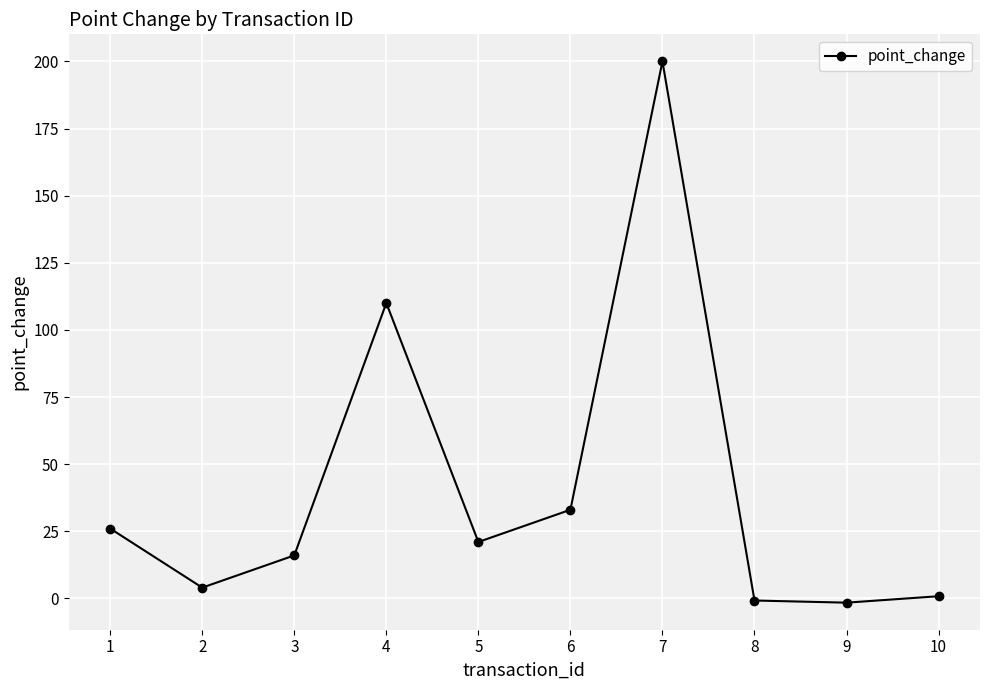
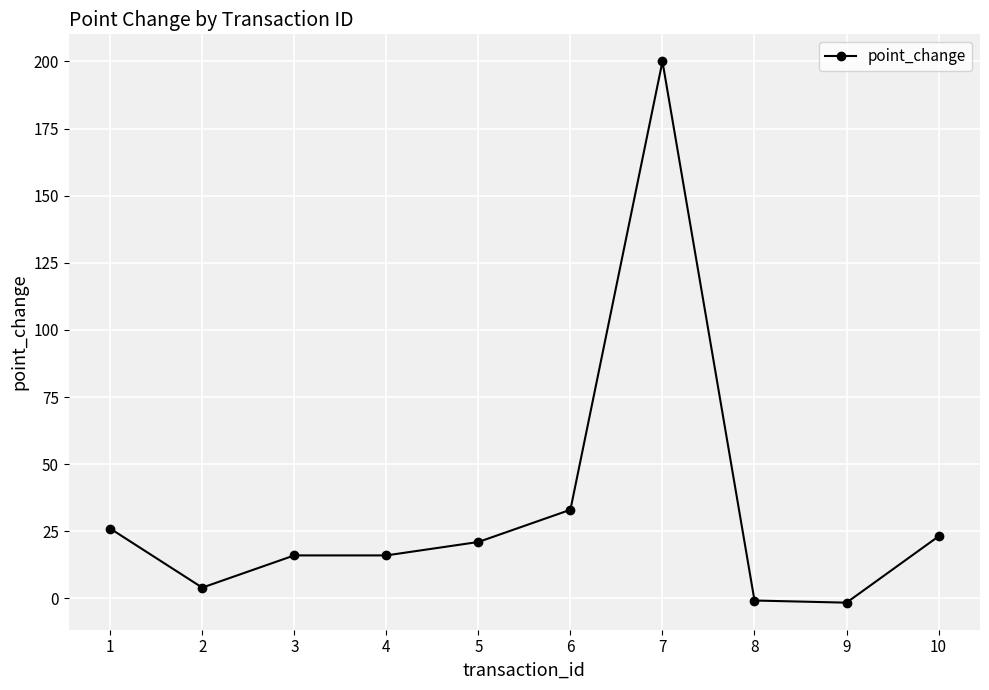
4: 110 -> 16
10: 1 -> 23
